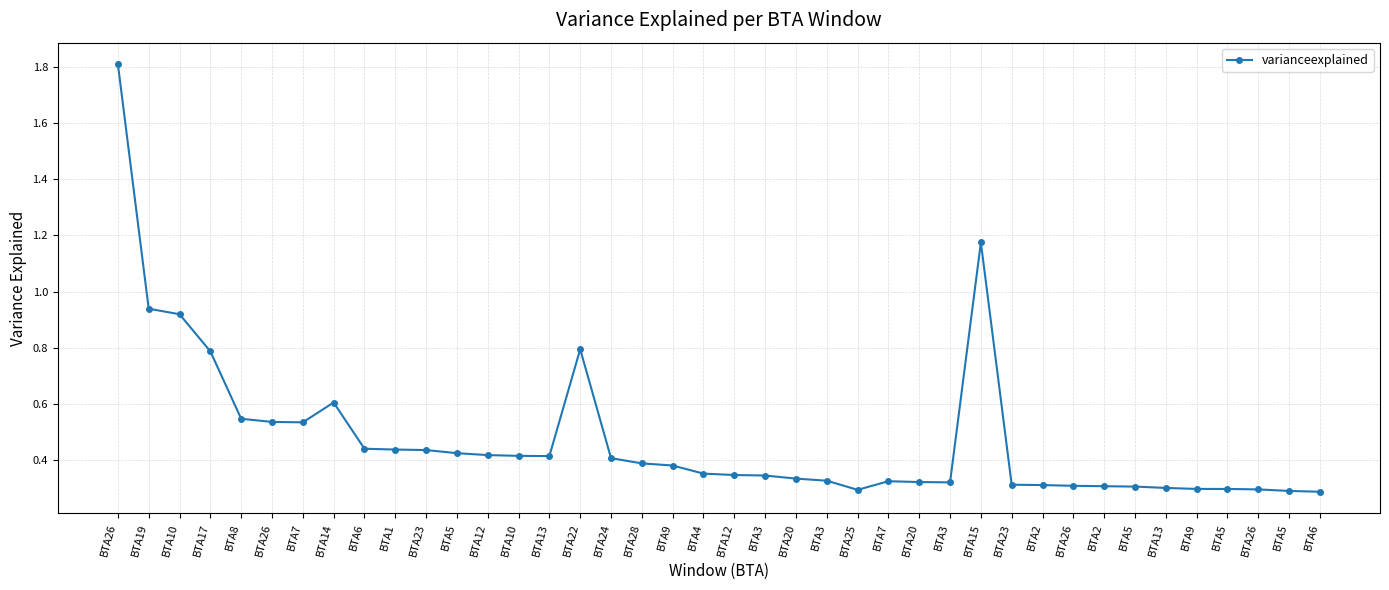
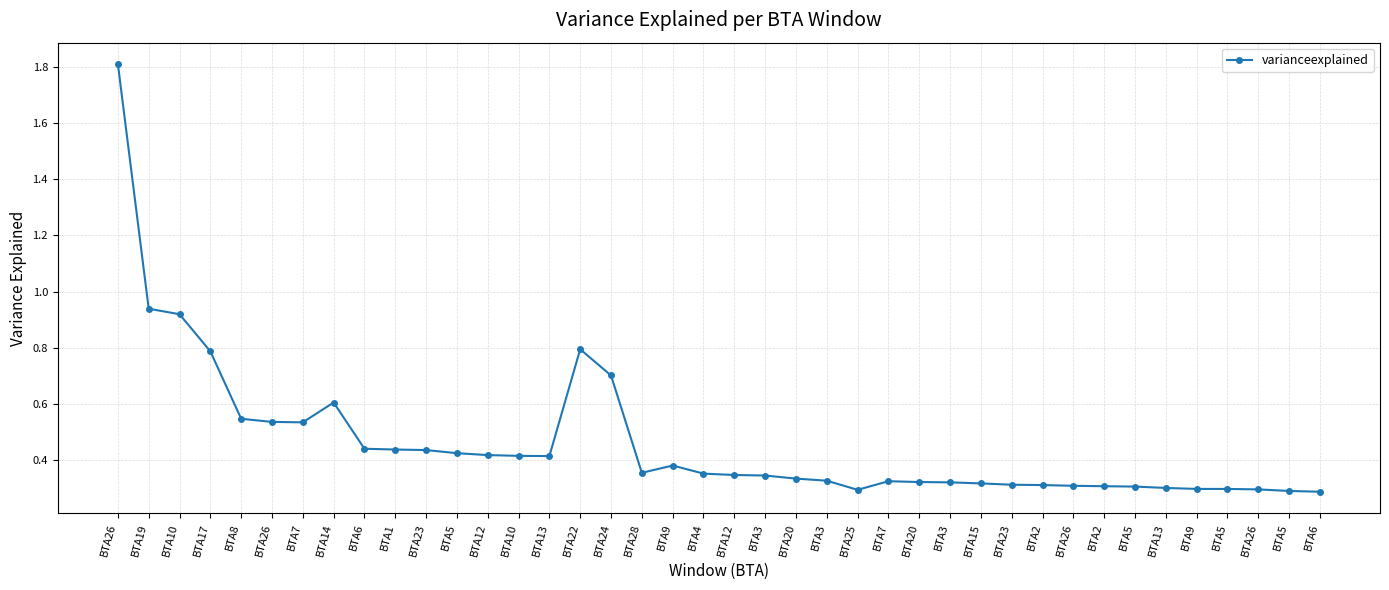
BTA24: 0.41 -> 0.70
BTA28: 0.39 -> 0.35
BTA15: 1.18 -> 0.32
